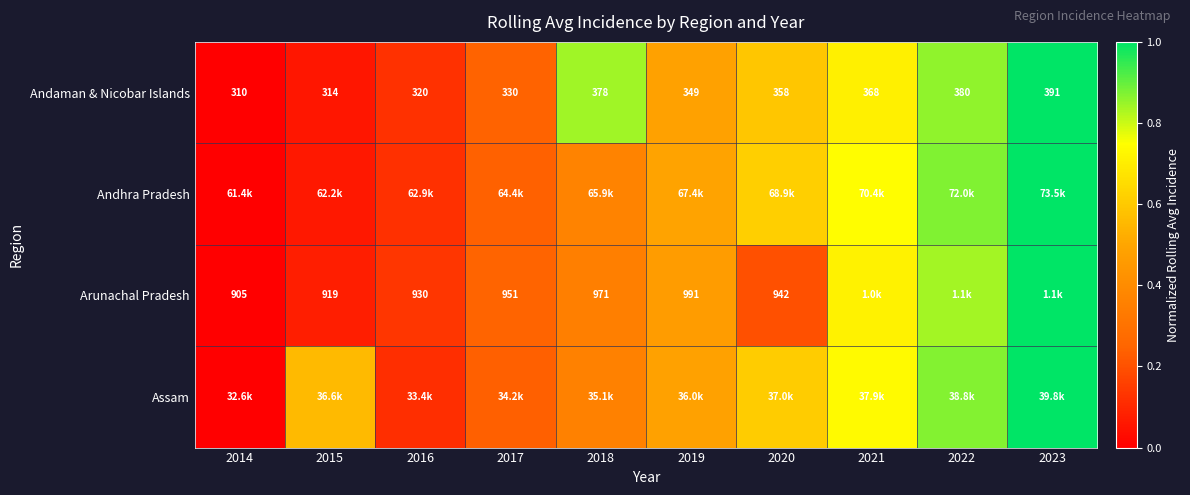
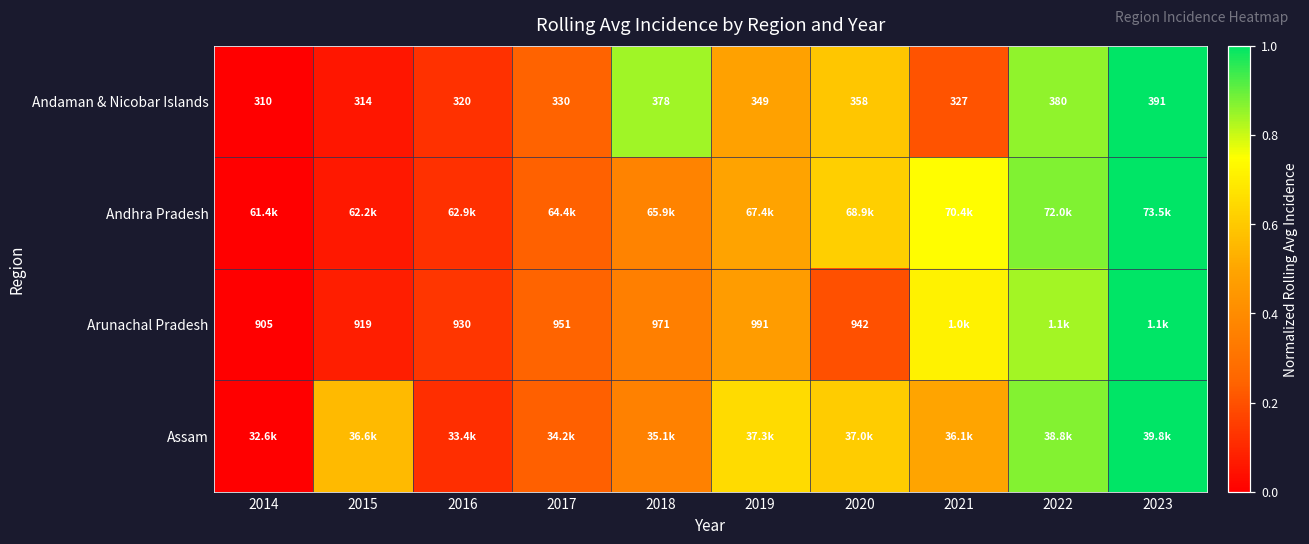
Andaman & Nicobar Islands, 2021: 368 -> 327
Assam, 2019: 36.0k -> 37.3k
Assam, 2021: 37.9k -> 36.1k
